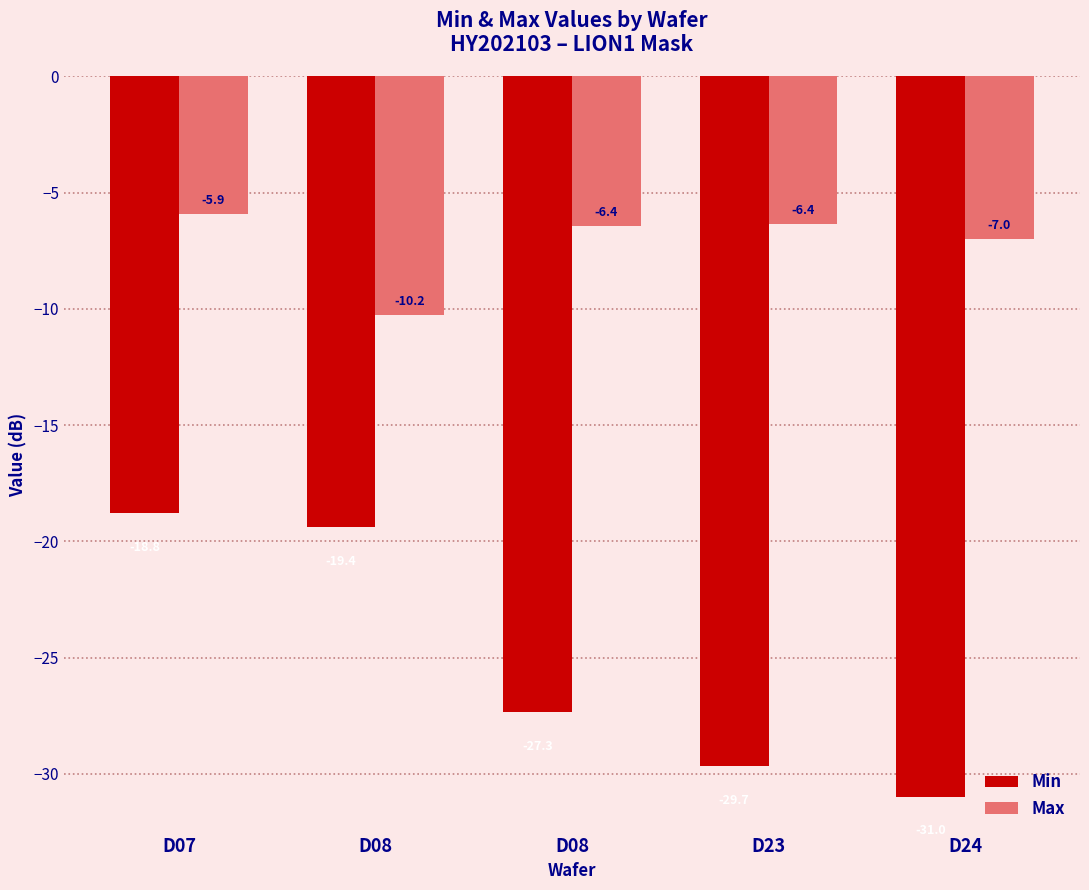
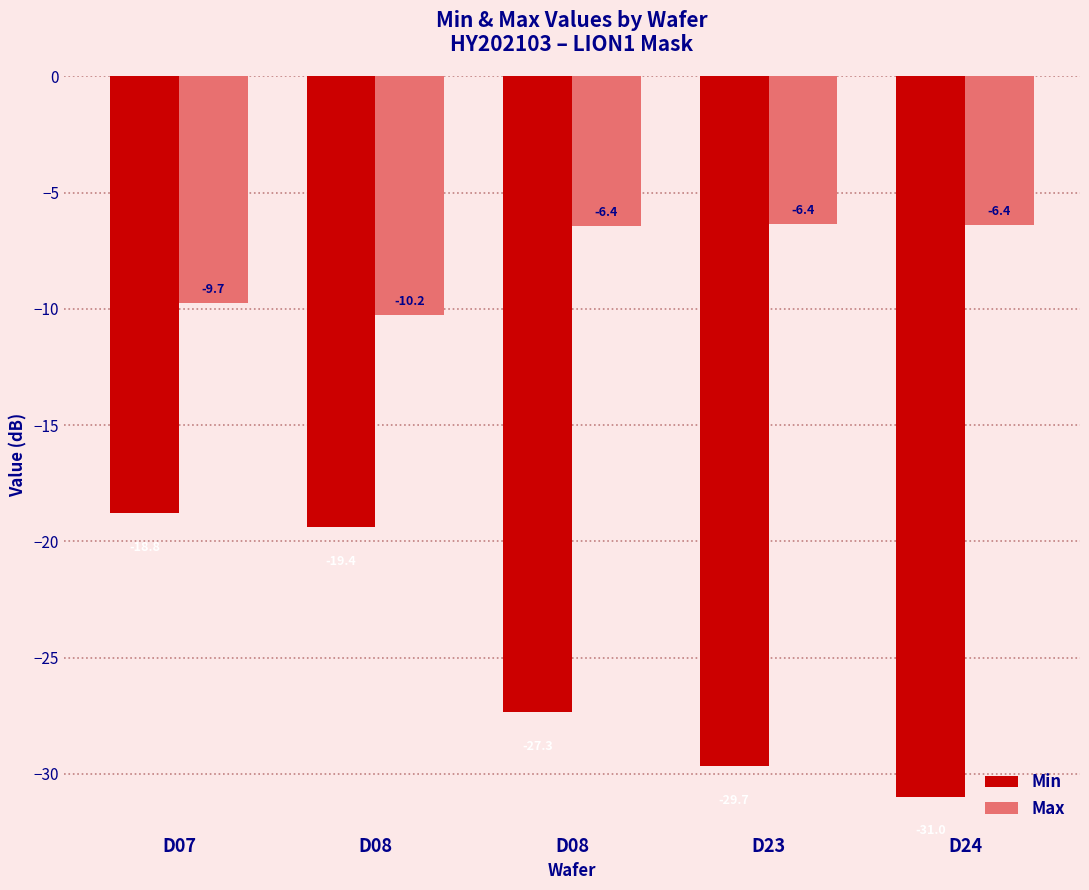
Max, D07: -5.9 -> -9.7
Max, D24: -7.0 -> -6.4
